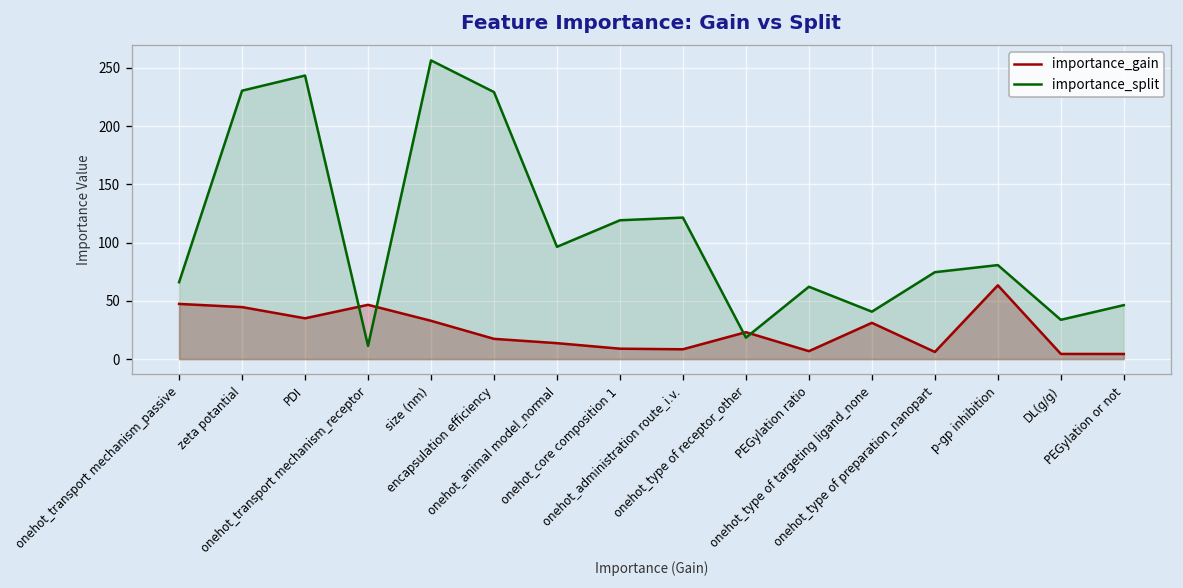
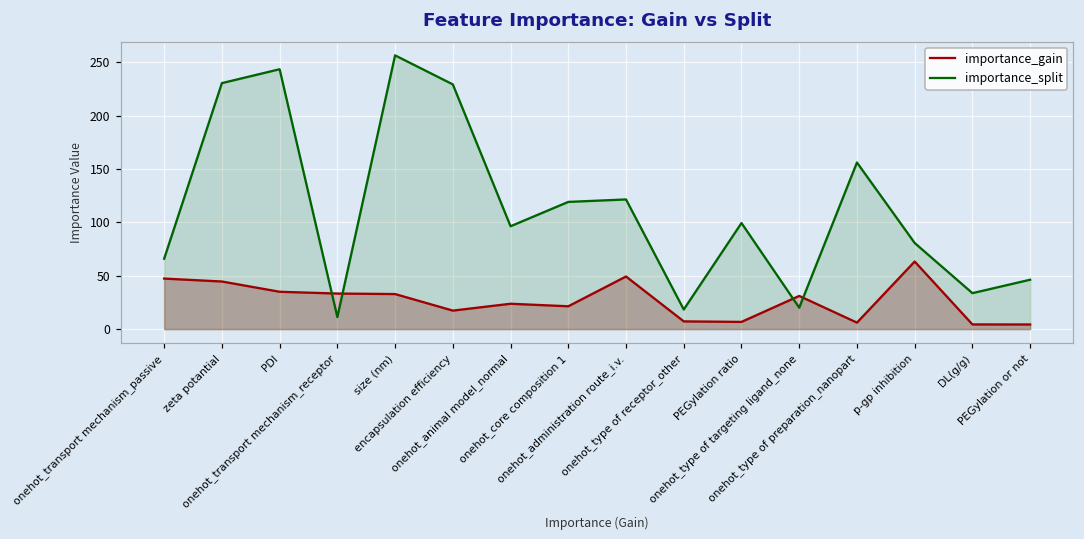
importance_gain, onehot_transport mechanism_receptor: 50 -> 30
importance_gain, onehot_animal model_normal: 10 -> 20
importance_gain, onehot_core composition 1: 10 -> 20
importance_gain, onehot_administration route_i.v.: 10 -> 50
importance_gain, onehot_type of receptor_other: 20 -> 10
importance_split, PEGylation ratio: 60 -> 100
importance_split, onehot_type of targeting ligand_none: 40 -> 20
importance_split, onehot_type of preparation_nanopart: 70 -> 160
